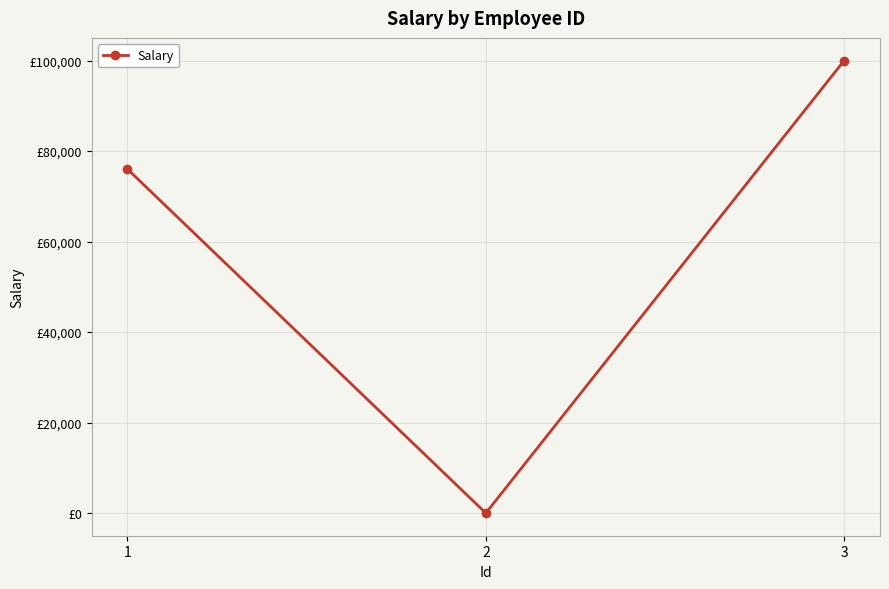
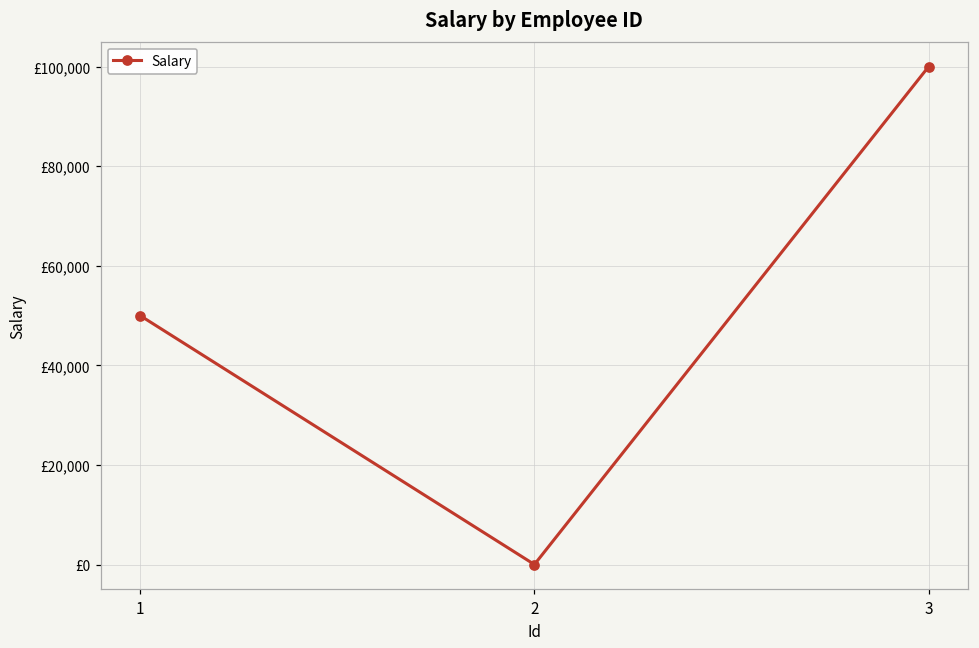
1: £76,000 -> £50,000
